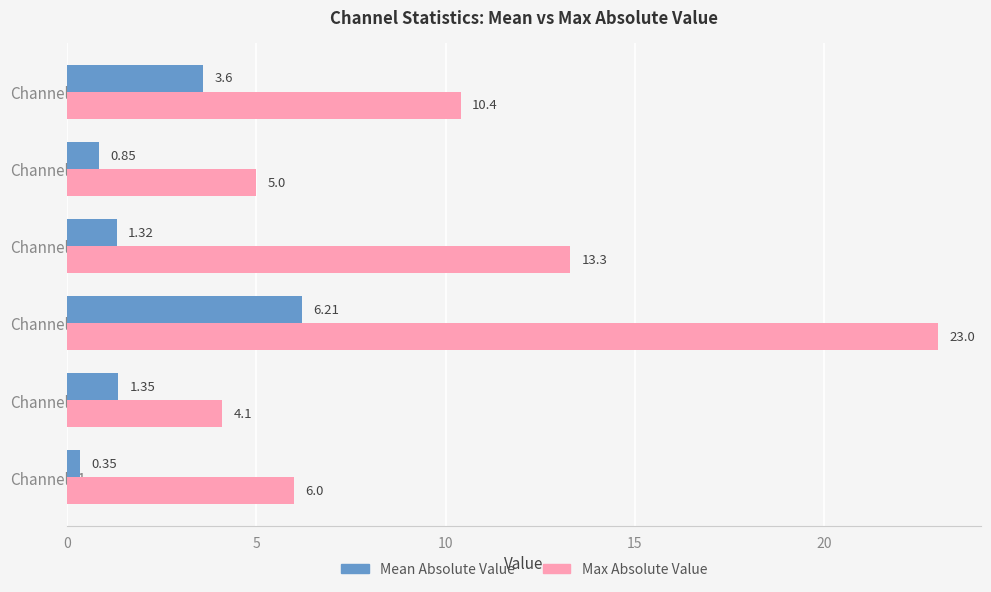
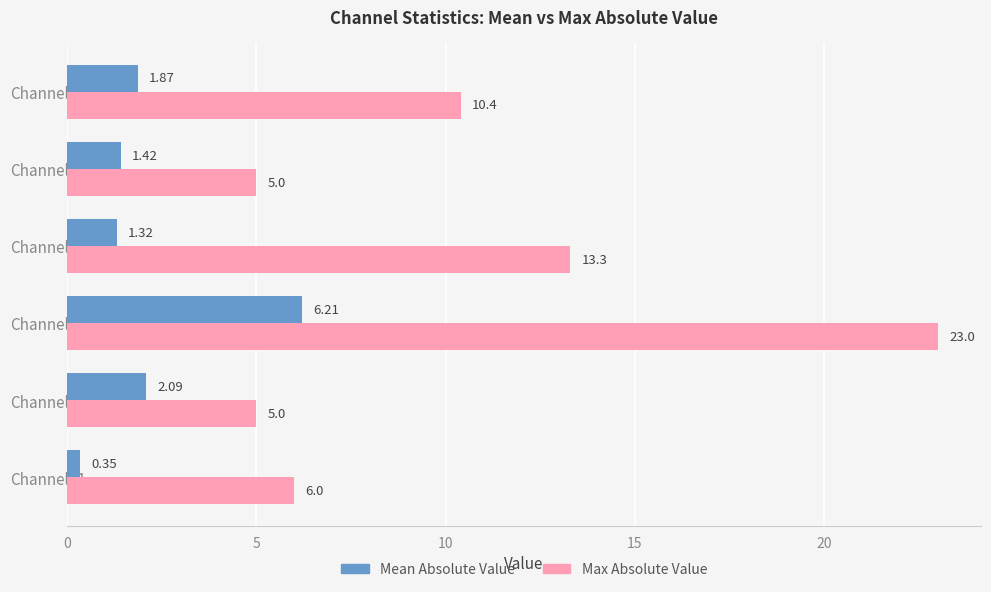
Mean Absolute Value, Channel_6: 3.6 -> 1.87
Mean Absolute Value, Channel_5: 0.85 -> 1.42
Mean Absolute Value, Channel_2: 1.35 -> 2.09
Max Absolute Value, Channel_2: 4.1 -> 5.0
